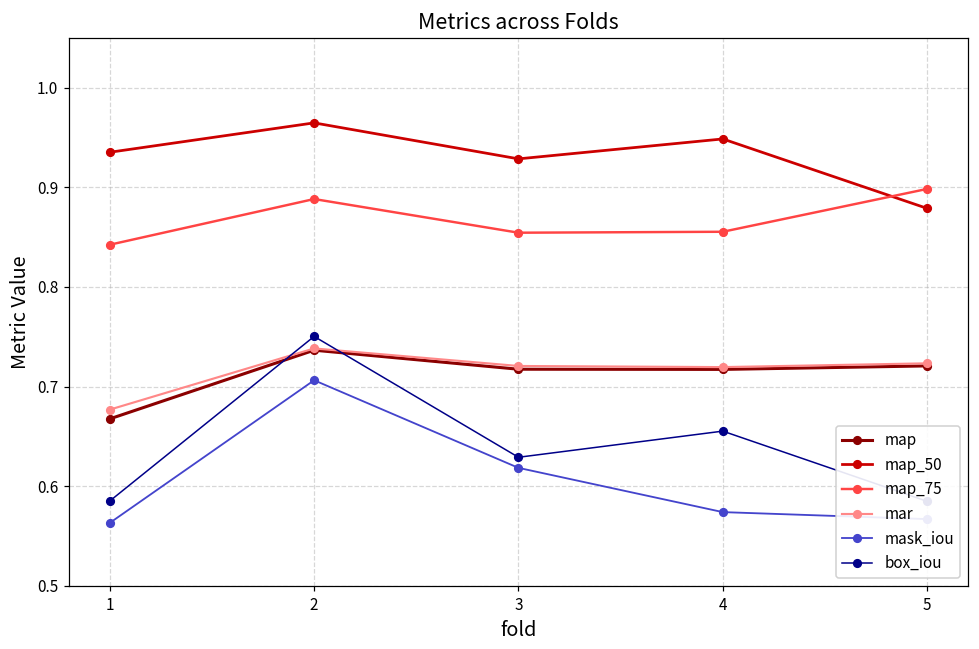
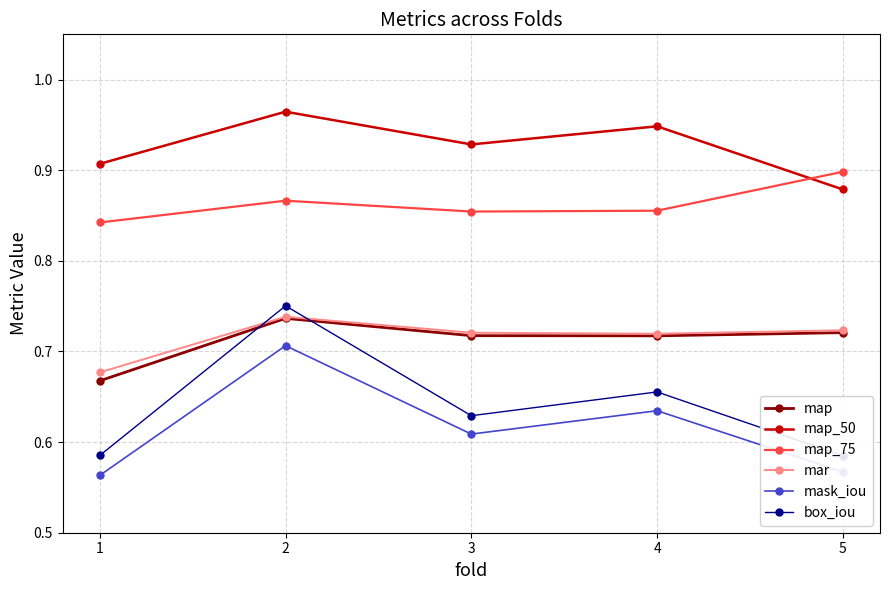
map_50, 1: 0.94 -> 0.91
map_75, 2: 0.89 -> 0.87
mask_iou, 3: 0.62 -> 0.61
mask_iou, 4: 0.57 -> 0.63
